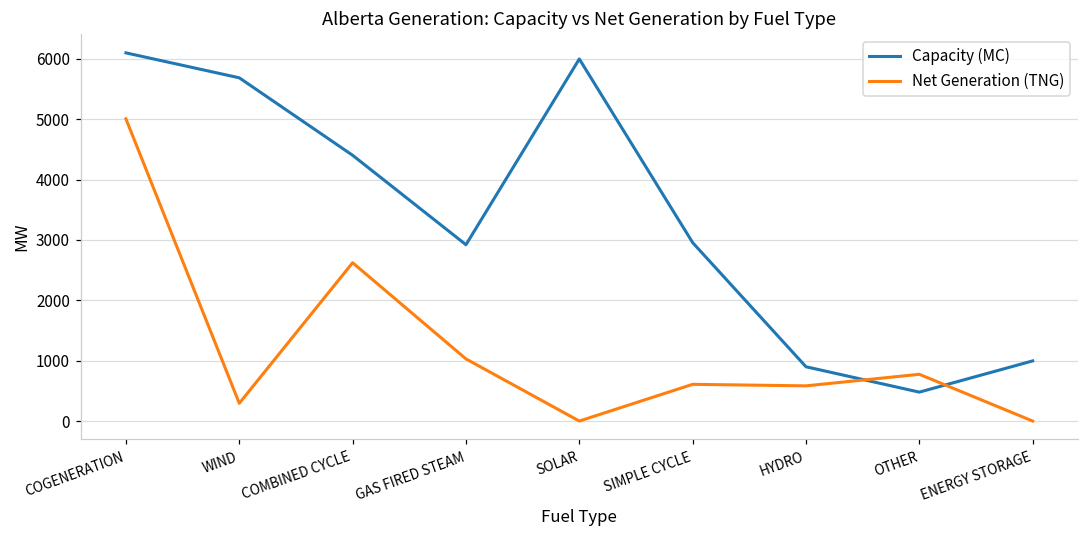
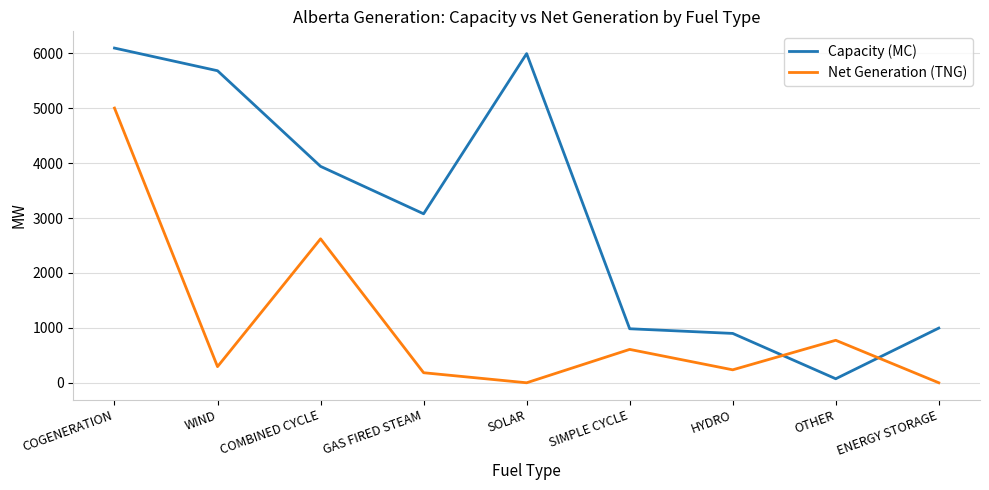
Capacity (MC), COMBINED CYCLE: 4400 -> 3900
Capacity (MC), GAS FIRED STEAM: 2900 -> 3100
Net Generation (TNG), GAS FIRED STEAM: 1000 -> 200
Capacity (MC), SIMPLE CYCLE: 3000 -> 1000
Net Generation (TNG), HYDRO: 600 -> 200
Capacity (MC), OTHER: 500 -> 100
